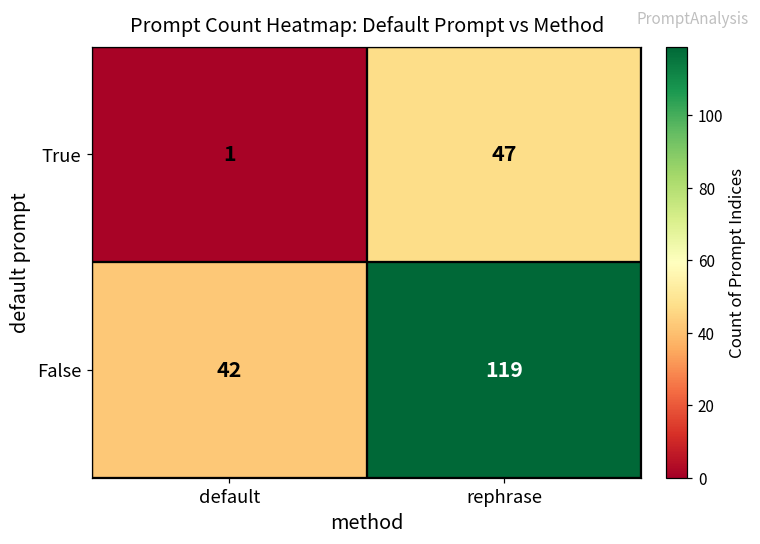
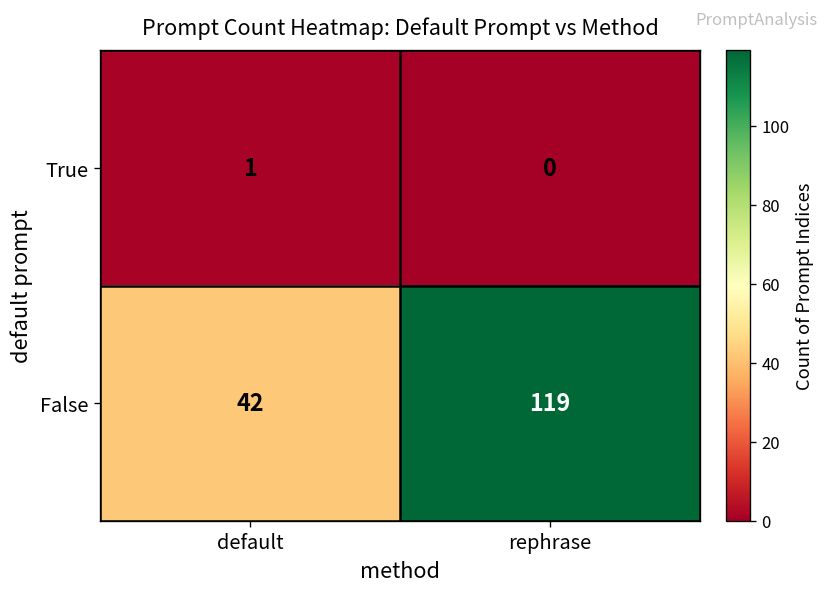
True, rephrase: 47 -> 0
